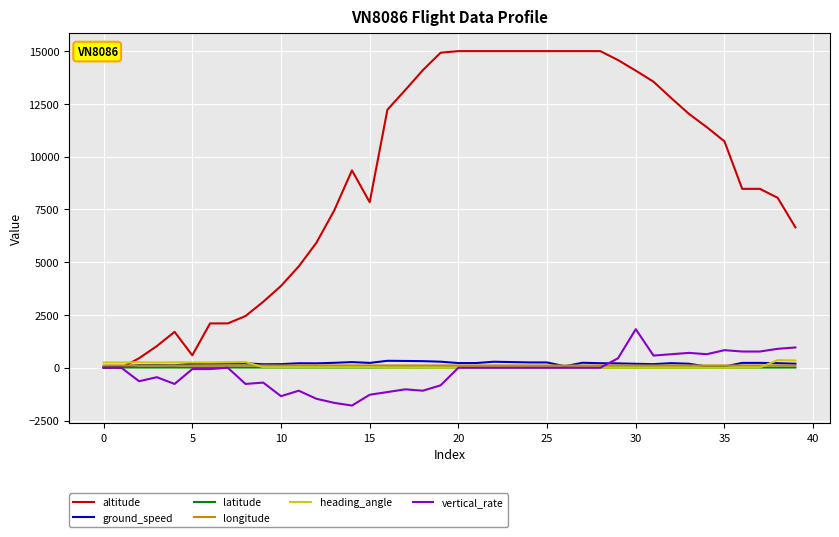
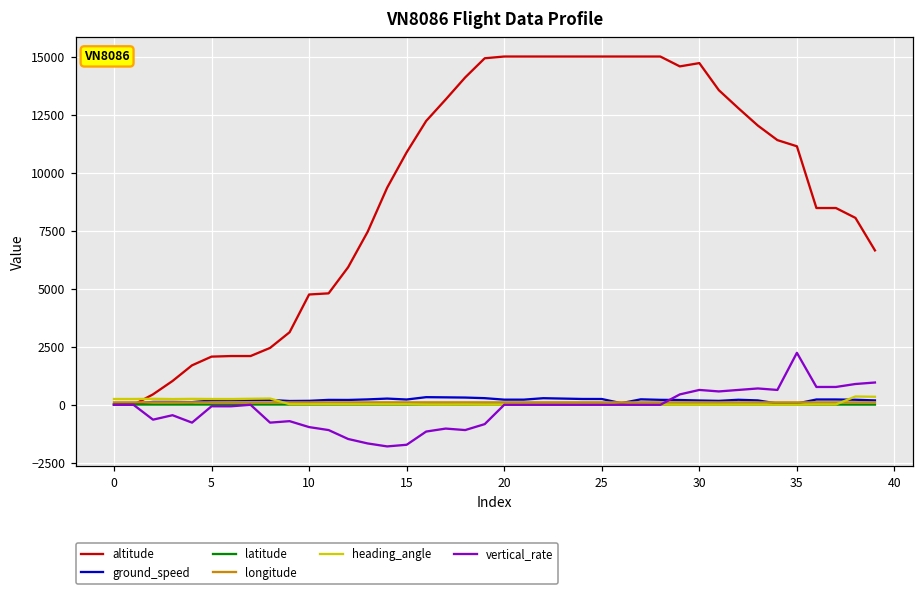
altitude, 5: 600 -> 2100
altitude, 10: 3900 -> 4800
vertical_rate, 10: -1300 -> -1000
altitude, 15: 7800 -> 10900
vertical_rate, 15: -1300 -> -1700
altitude, 30: 14100 -> 14700
vertical_rate, 30: 1800 -> 600
altitude, 35: 10700 -> 11100
vertical_rate, 35: 800 -> 2200
